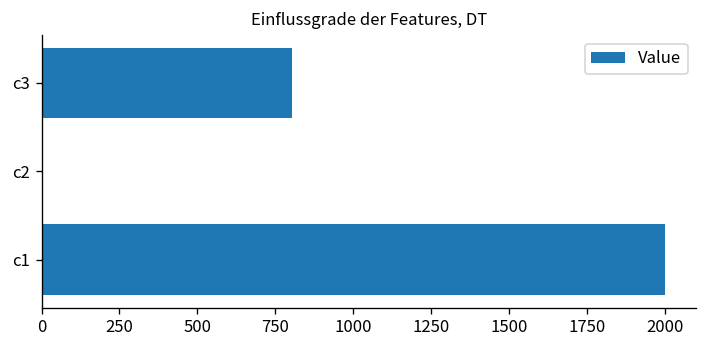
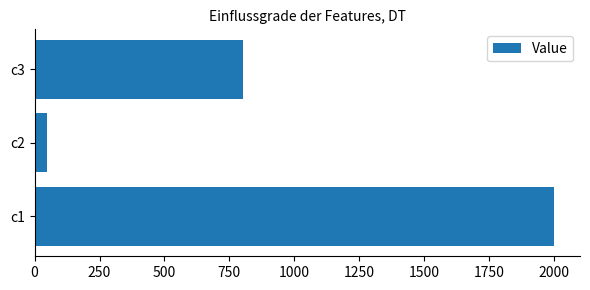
c2: 0 -> 50
